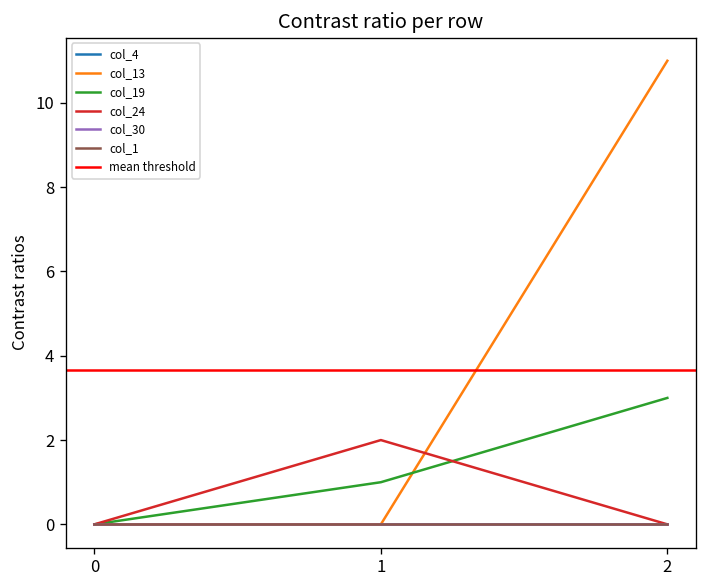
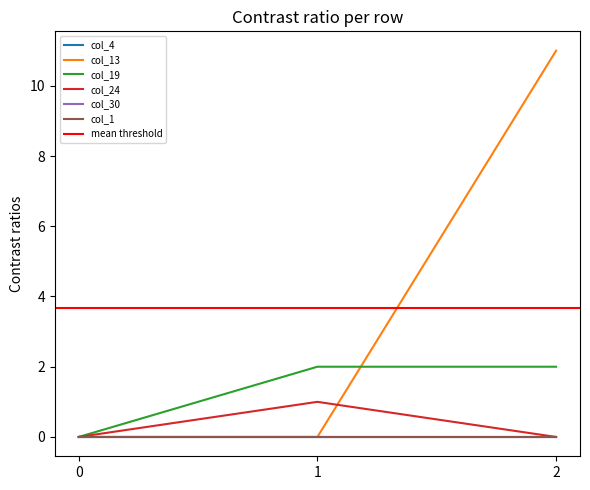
col_19, 1: 1 -> 2
col_24, 1: 2 -> 1
col_19, 2: 3 -> 2
